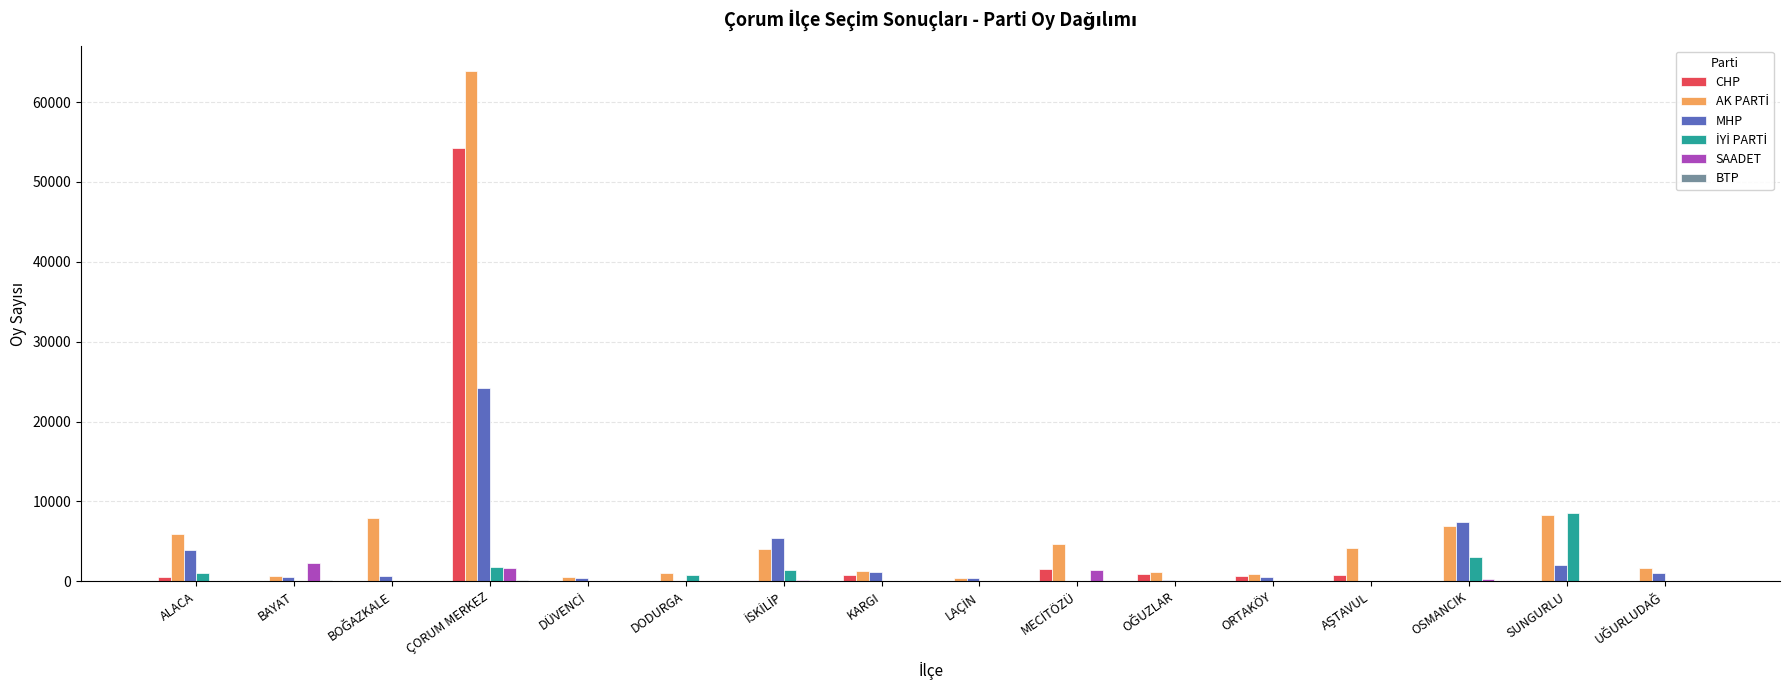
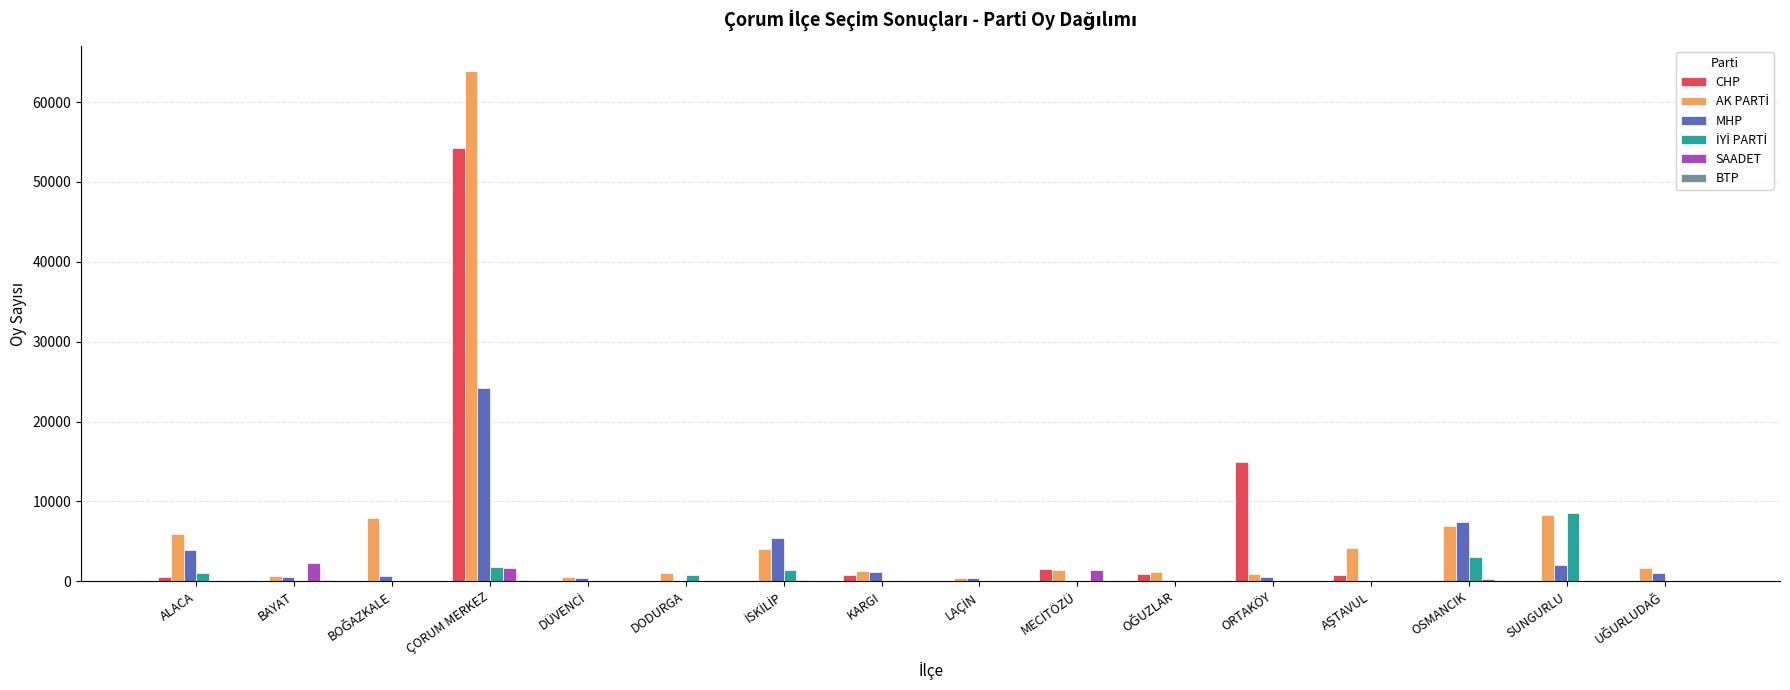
AK PARTİ, MECİTÖZÜ: 5000 -> 1000
CHP, ORTAKÖY: 1000 -> 15000
